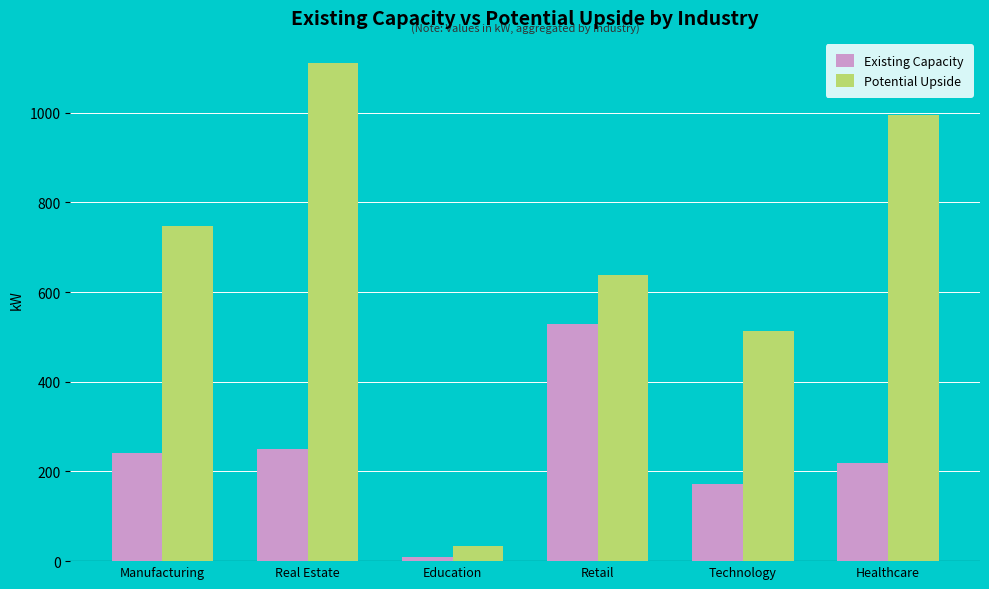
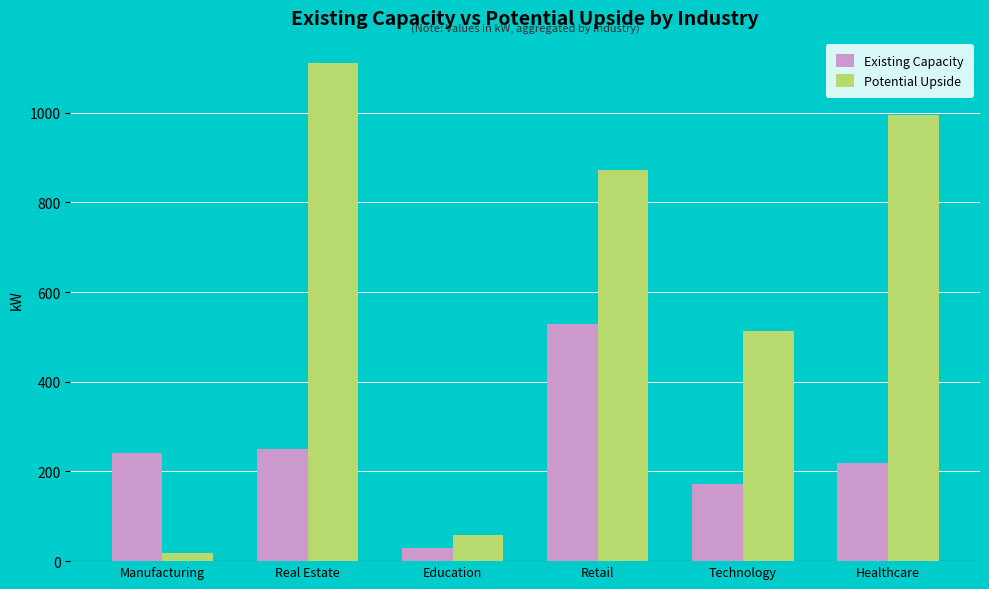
Potential Upside, Manufacturing: 750 -> 20
Existing Capacity, Education: 10 -> 30
Potential Upside, Education: 30 -> 60
Potential Upside, Retail: 640 -> 870
